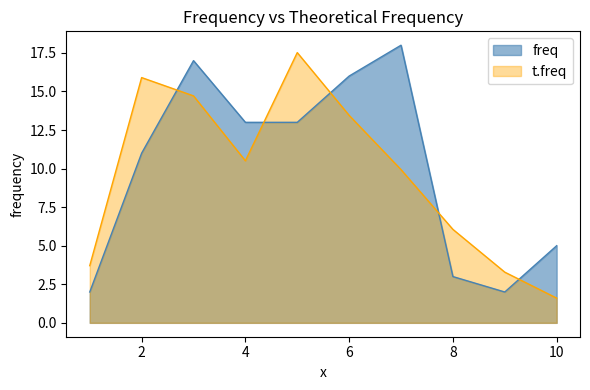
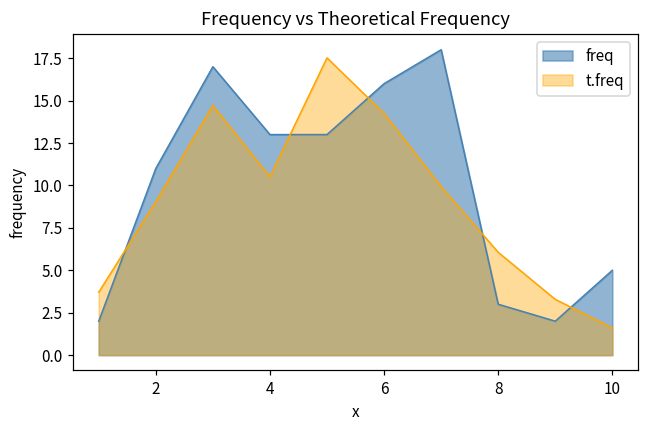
t.freq, 2: 15.9 -> 9.0
t.freq, 6: 13.5 -> 14.3
